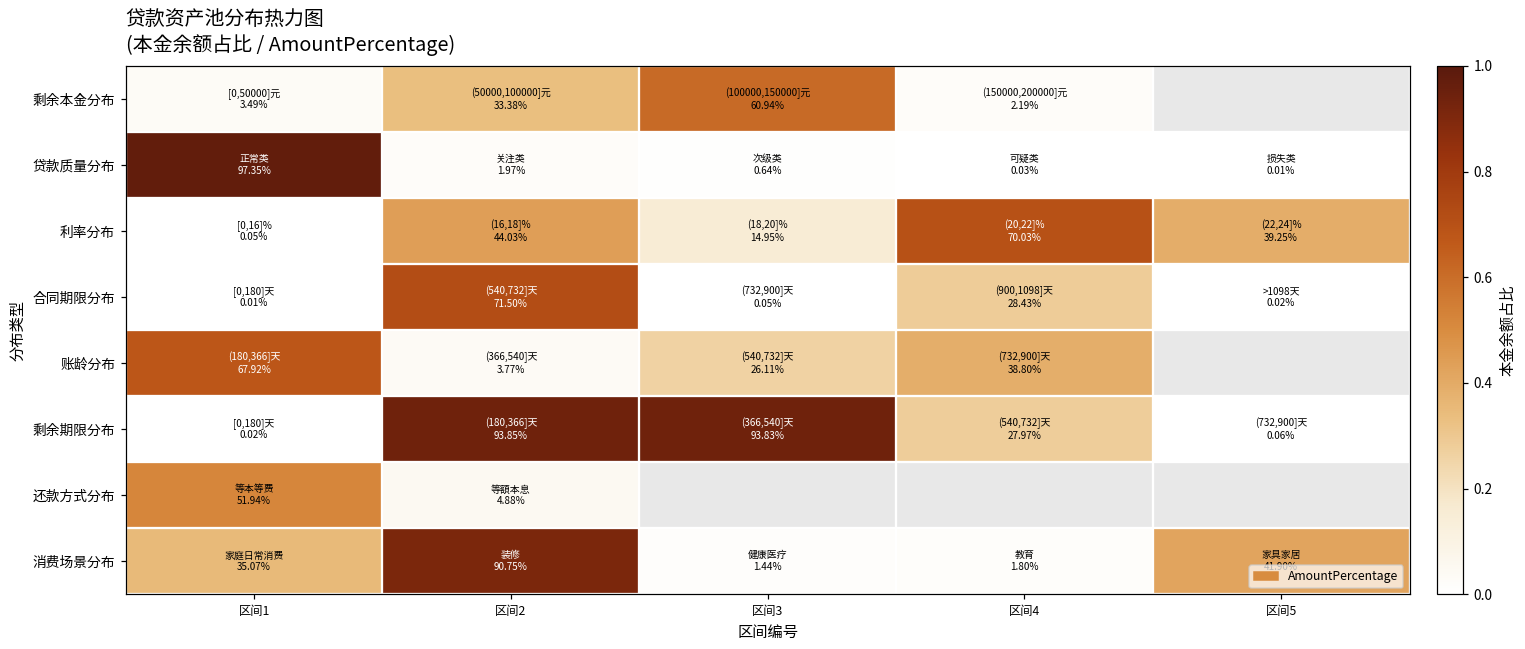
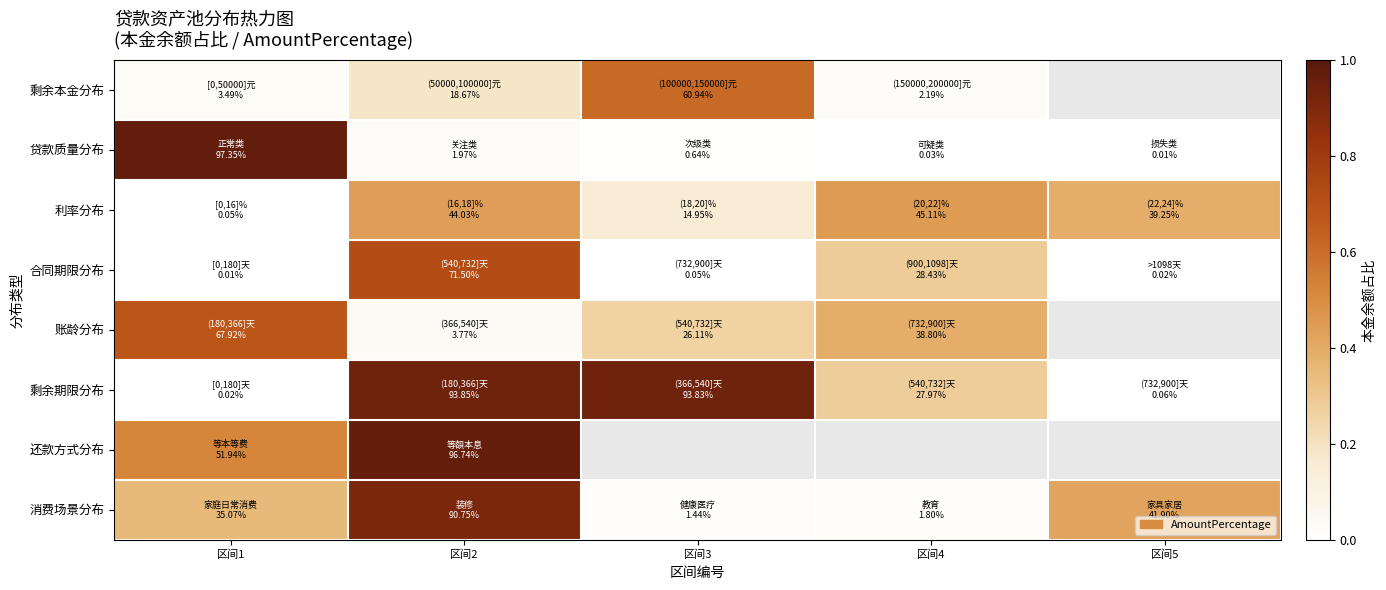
剩余本金分布, 区间2: 33.38% -> 18.67%
利率分布, 区间4: 70.03% -> 45.11%
还款方式分布, 区间2: 4.88% -> 96.74%
